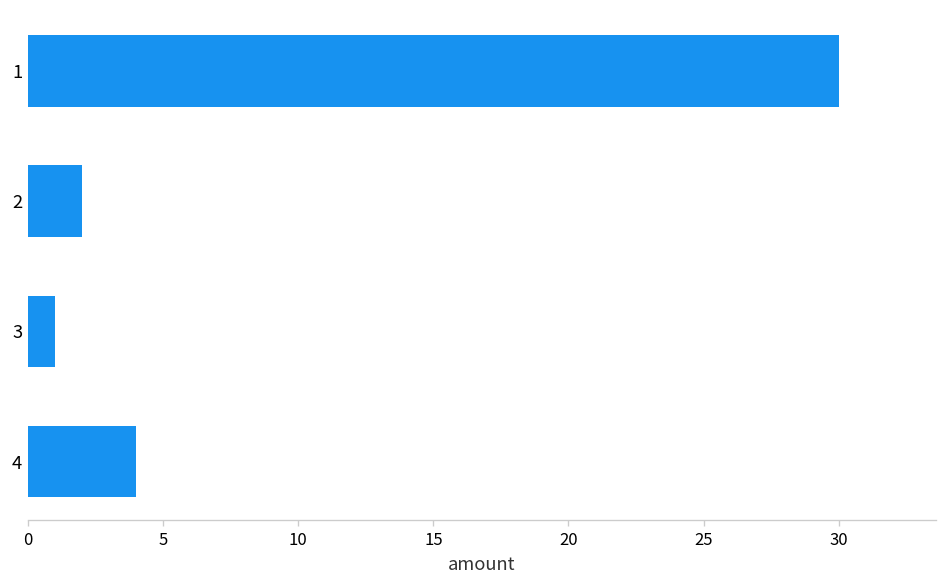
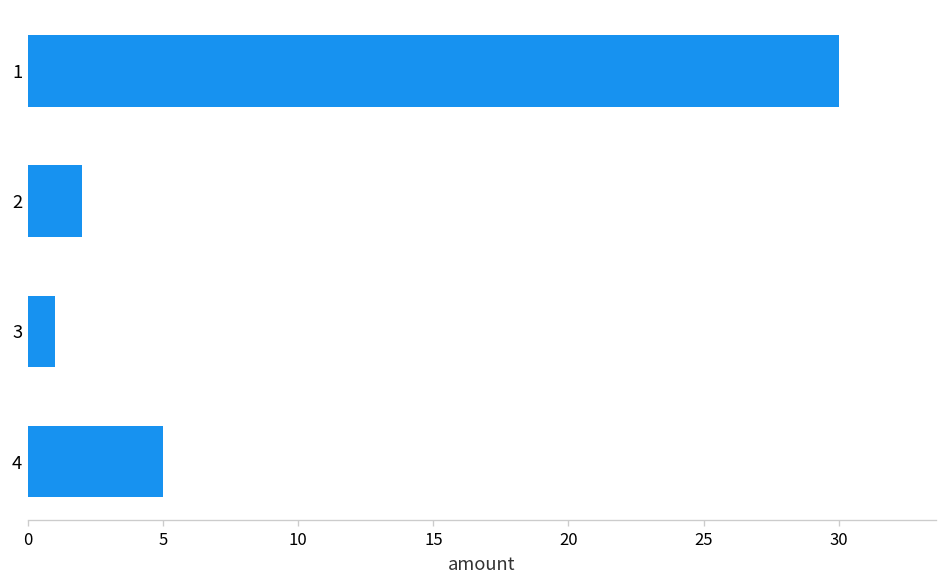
4: 4 -> 5
